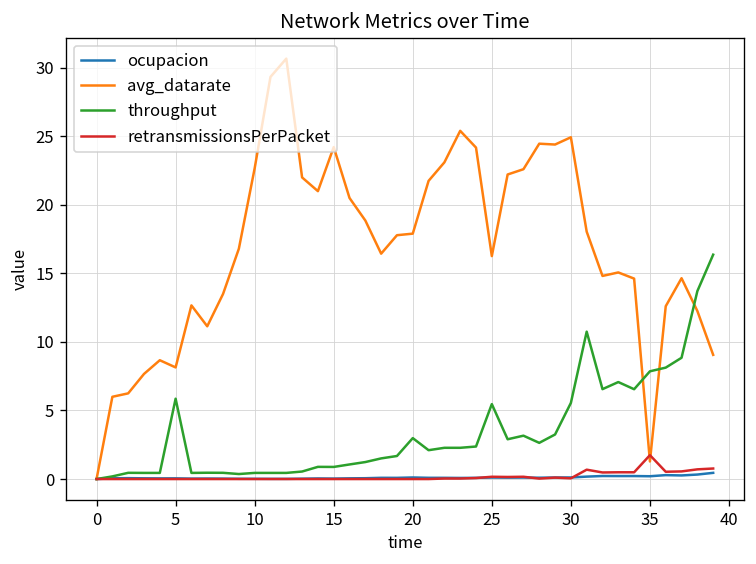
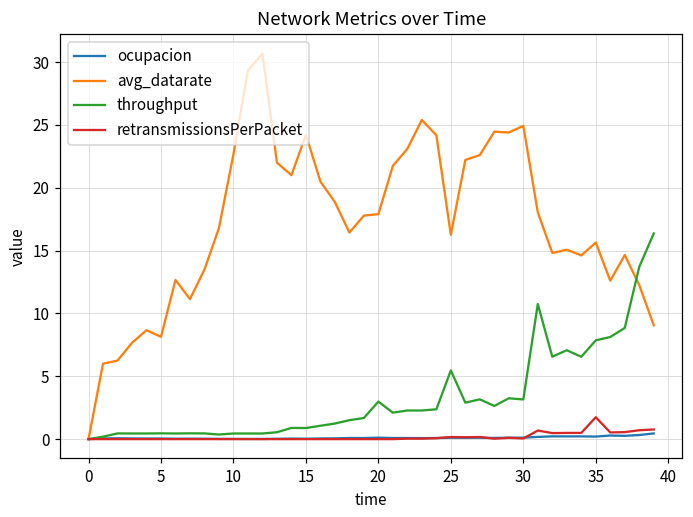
throughput, 5: 5.9 -> 0.5
throughput, 30: 5.6 -> 3.2
avg_datarate, 35: 1.3 -> 15.6
